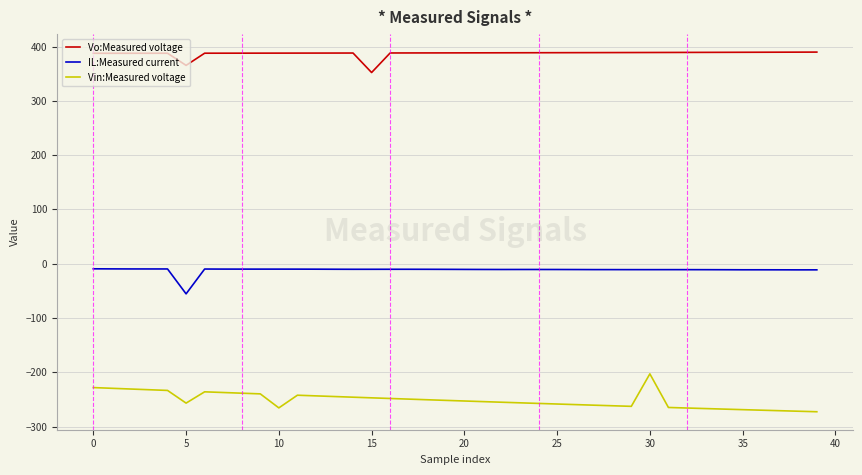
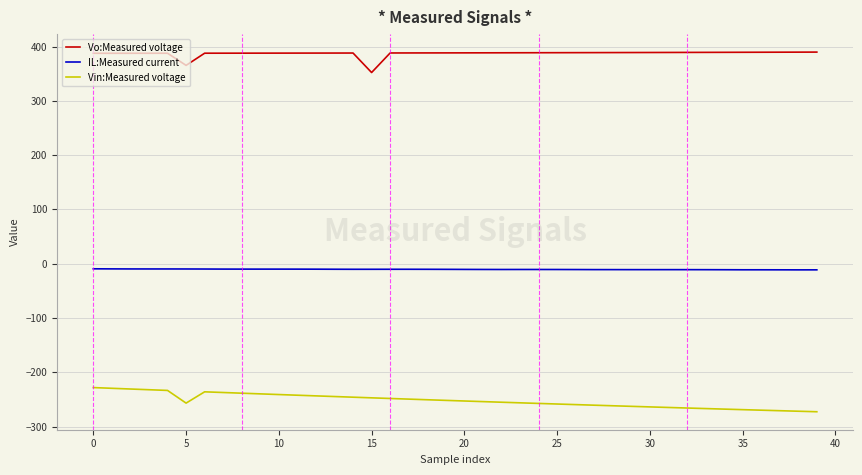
IL:Measured current, 5: -60 -> -10
Vin:Measured voltage, 10: -270 -> -240
Vin:Measured voltage, 30: -200 -> -260
